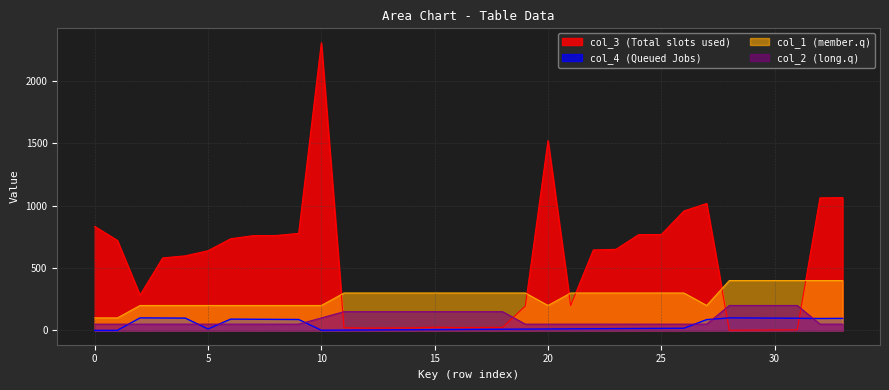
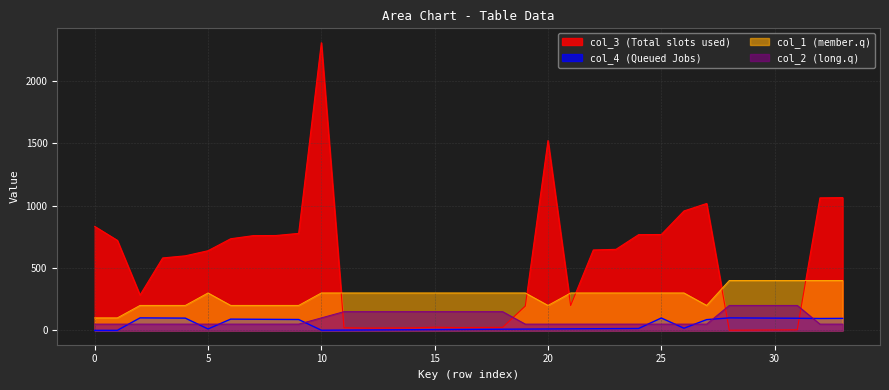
col_1 (member.q), 5: 200 -> 300
col_1 (member.q), 10: 200 -> 300
col_4 (Queued Jobs), 25: 20 -> 100
